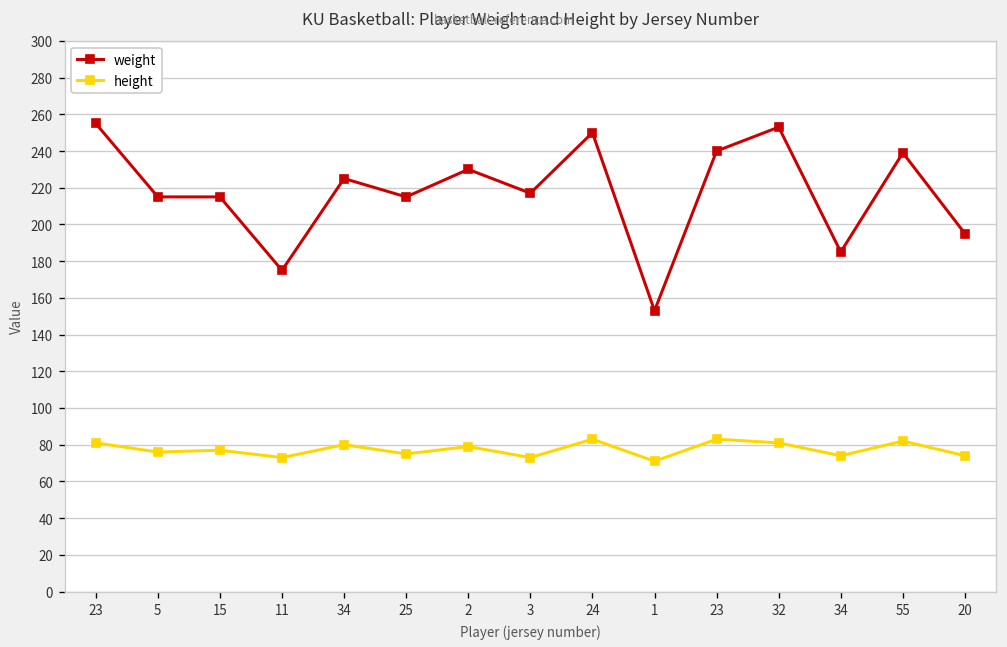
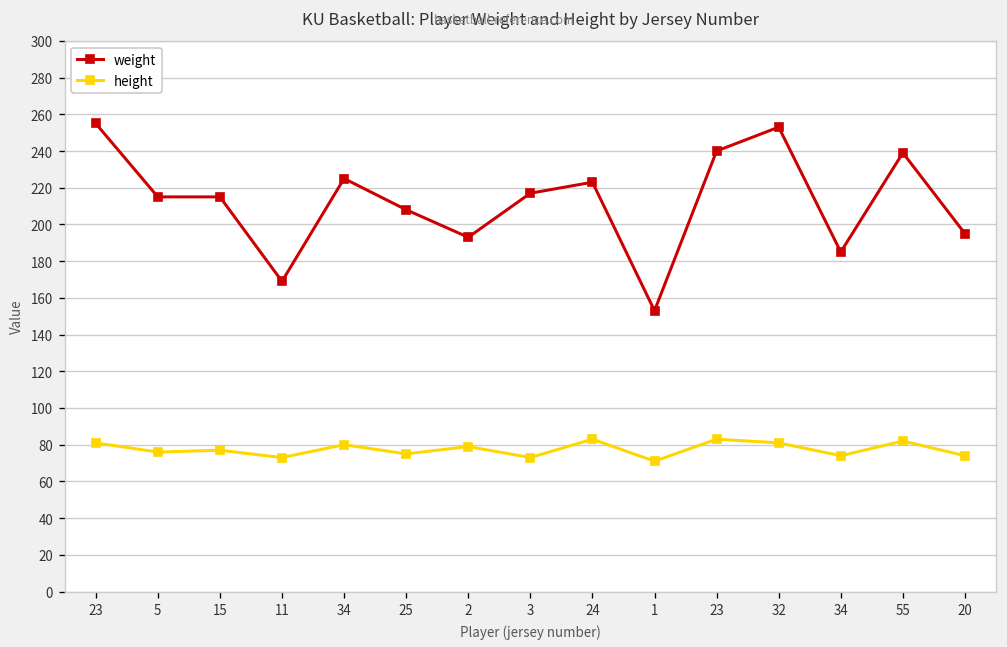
weight, 11: 175 -> 169
weight, 25: 215 -> 208
weight, 2: 230 -> 193
weight, 24: 250 -> 223
